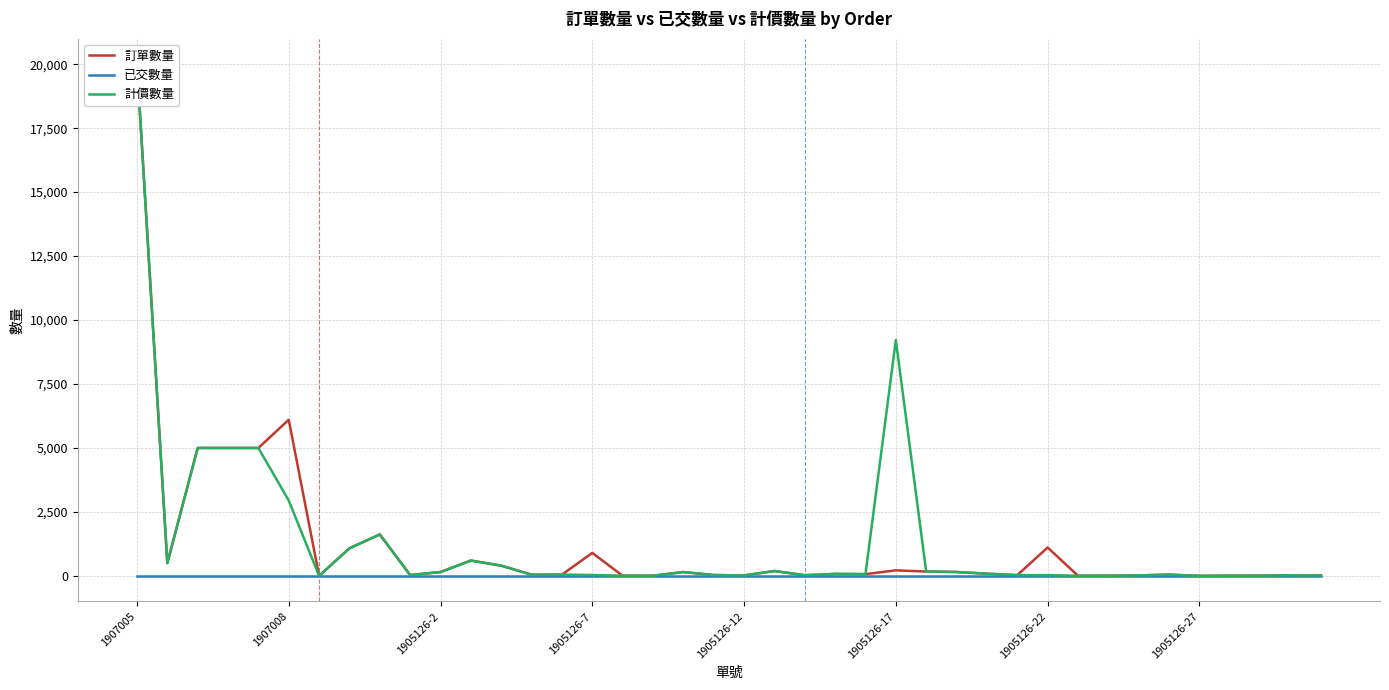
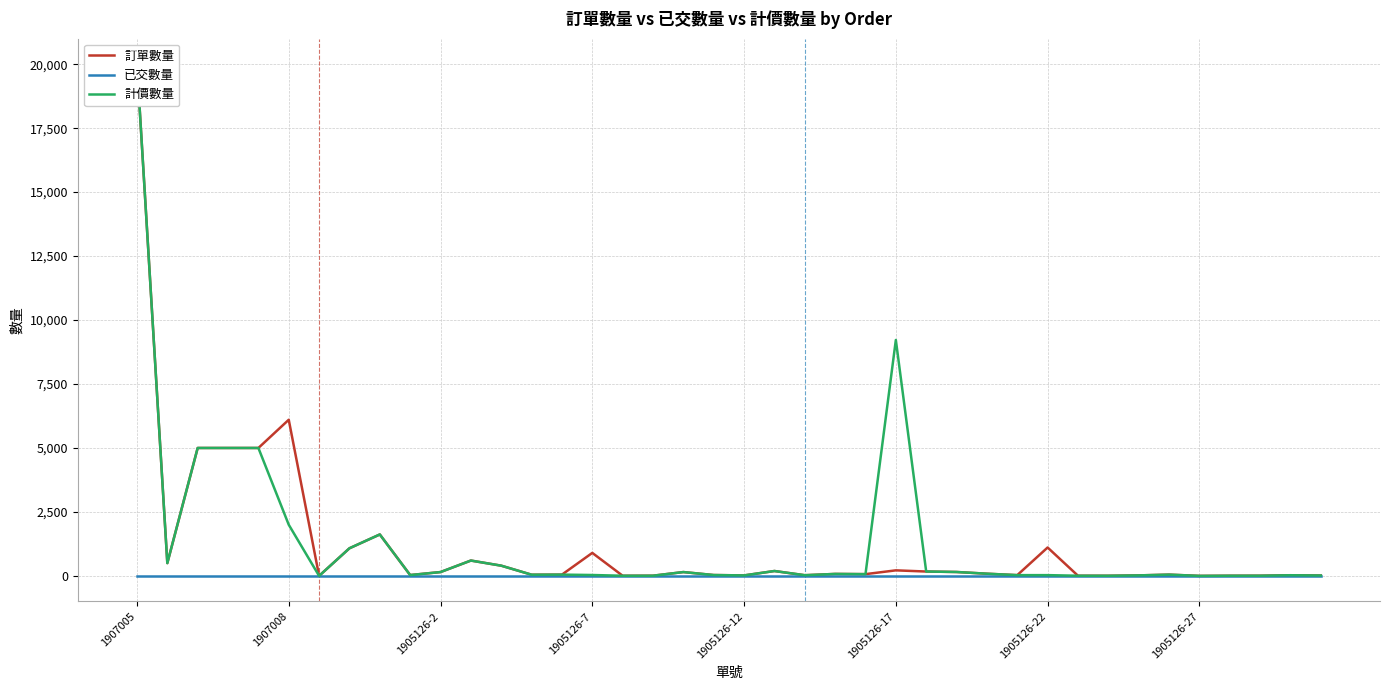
計價數量, 1907008: 2,900 -> 2,000
